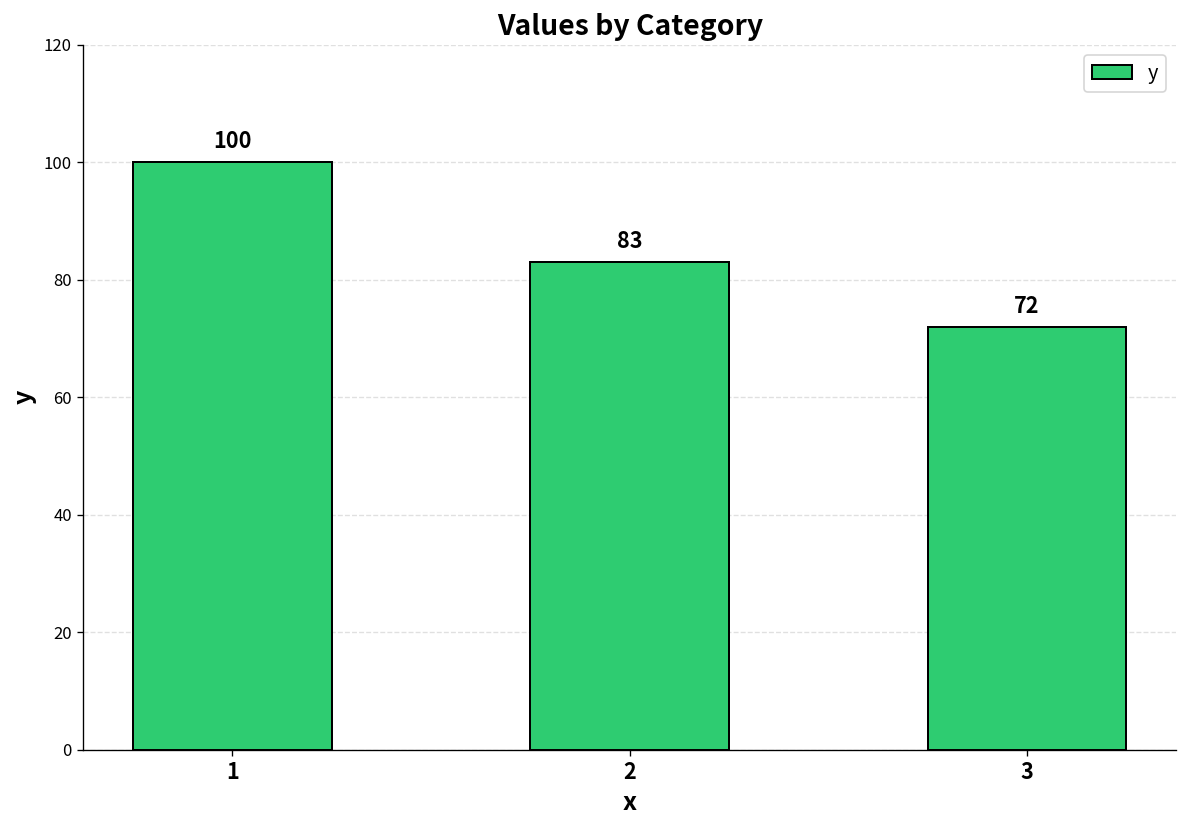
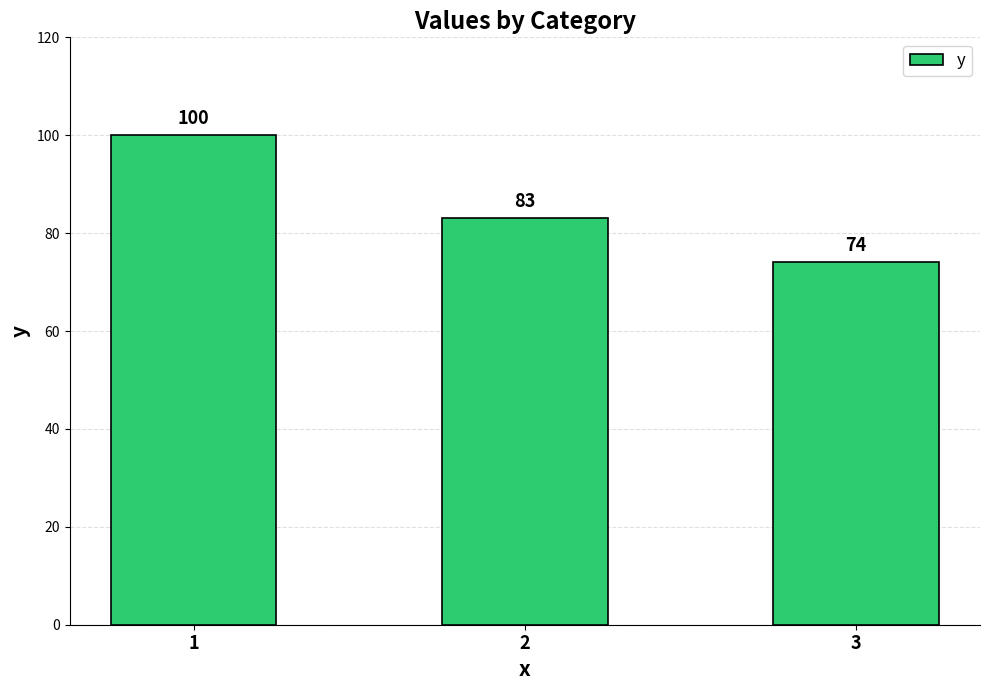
3: 72 -> 74
